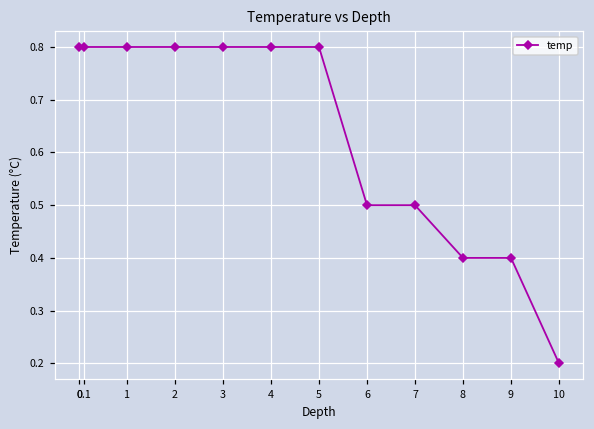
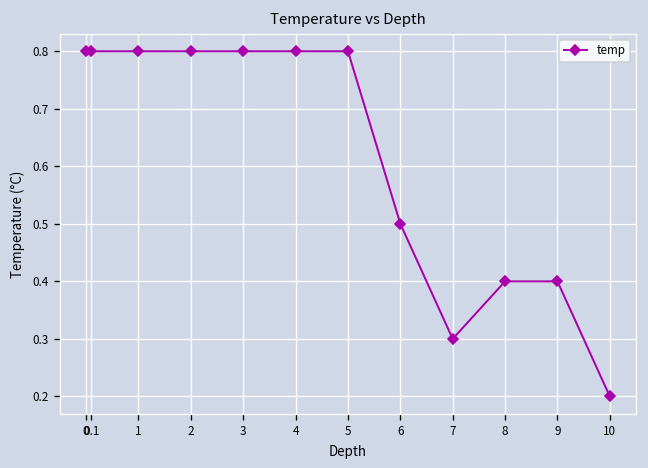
7: 0.5 -> 0.3
